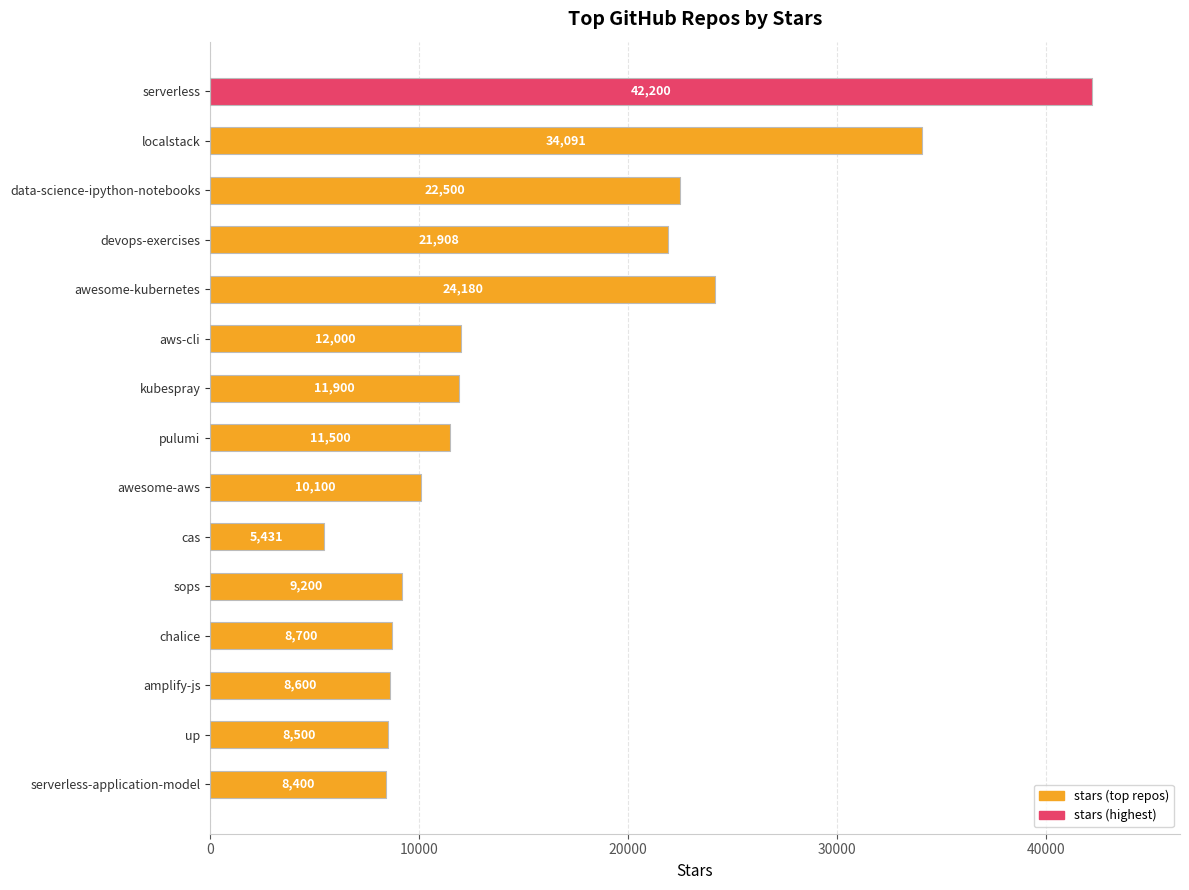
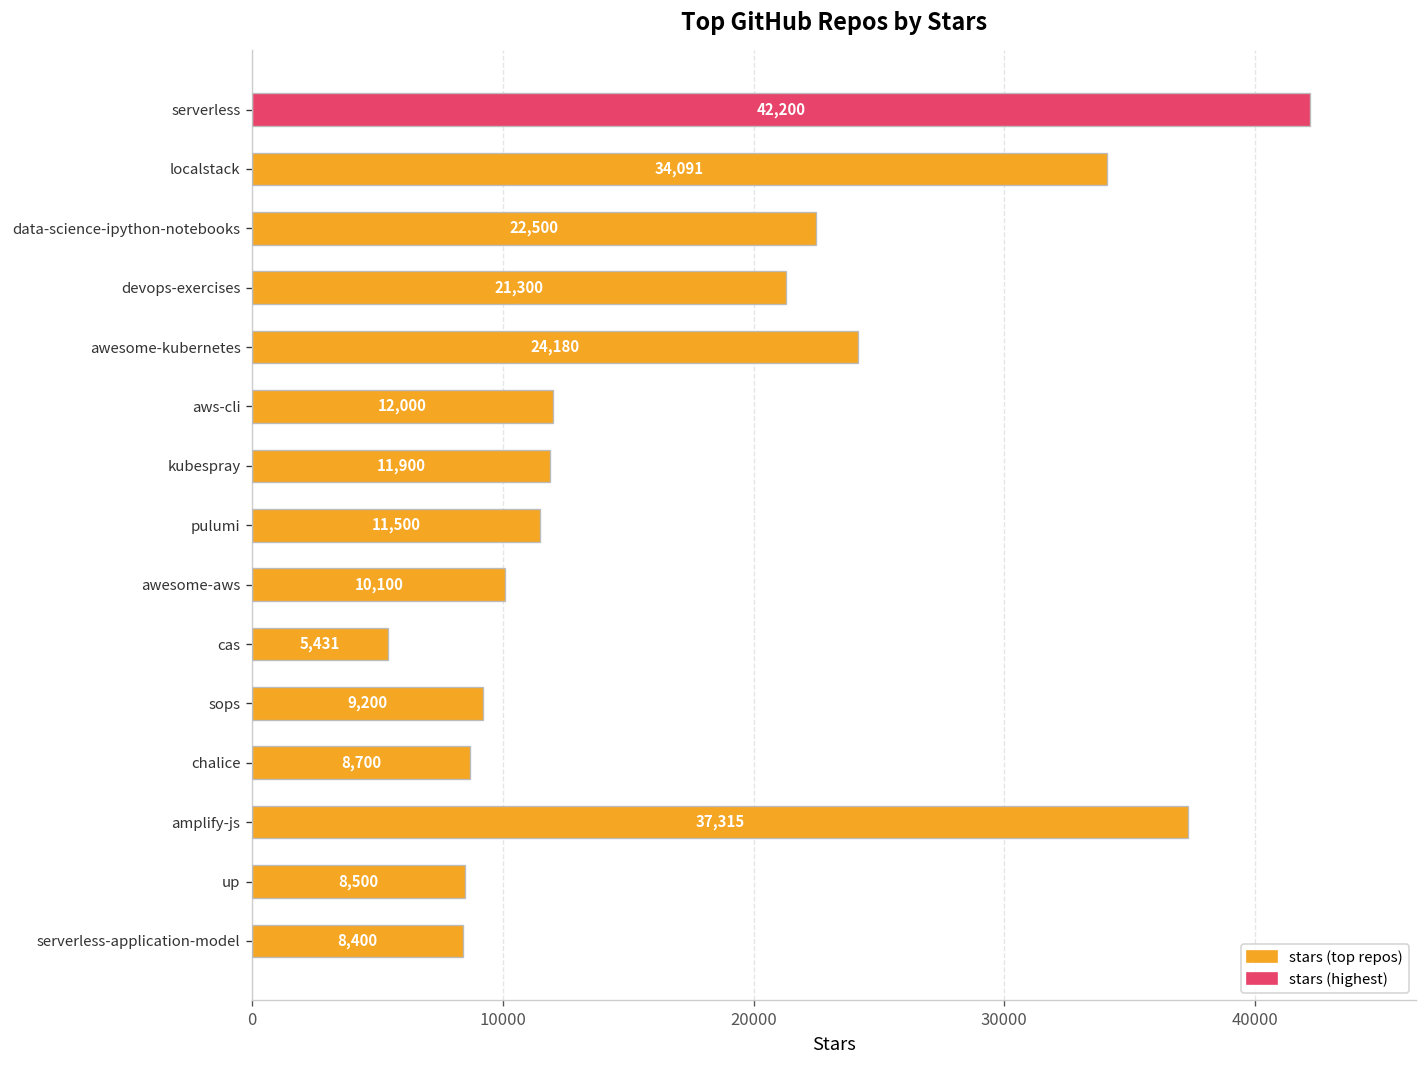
devops-exercises: 21,908 -> 21,300
amplify-js: 8,600 -> 37,315
